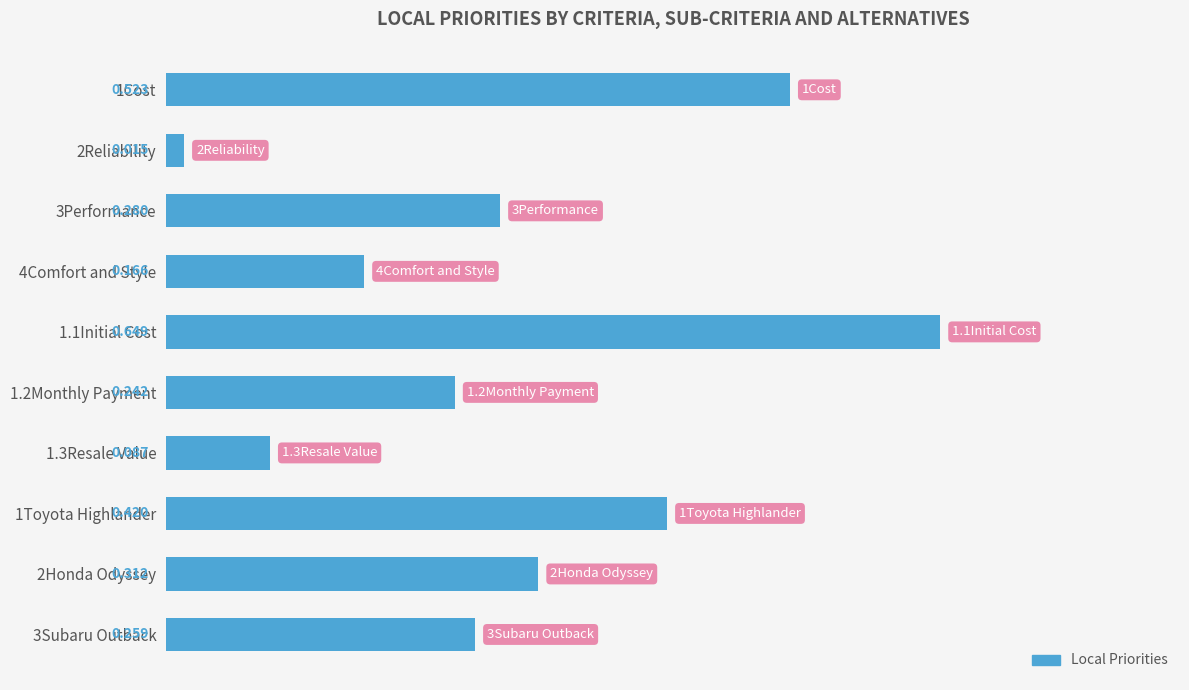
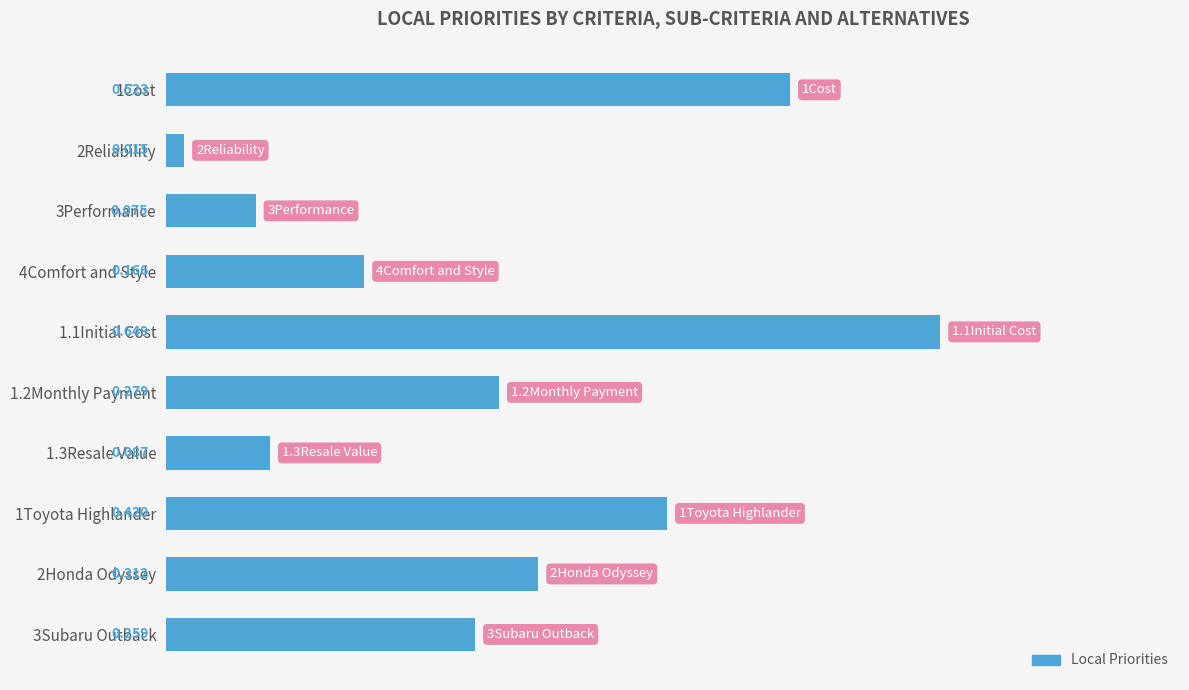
3Performance: 0.280 -> 0.075
1.2Monthly Payment: 0.242 -> 0.279
